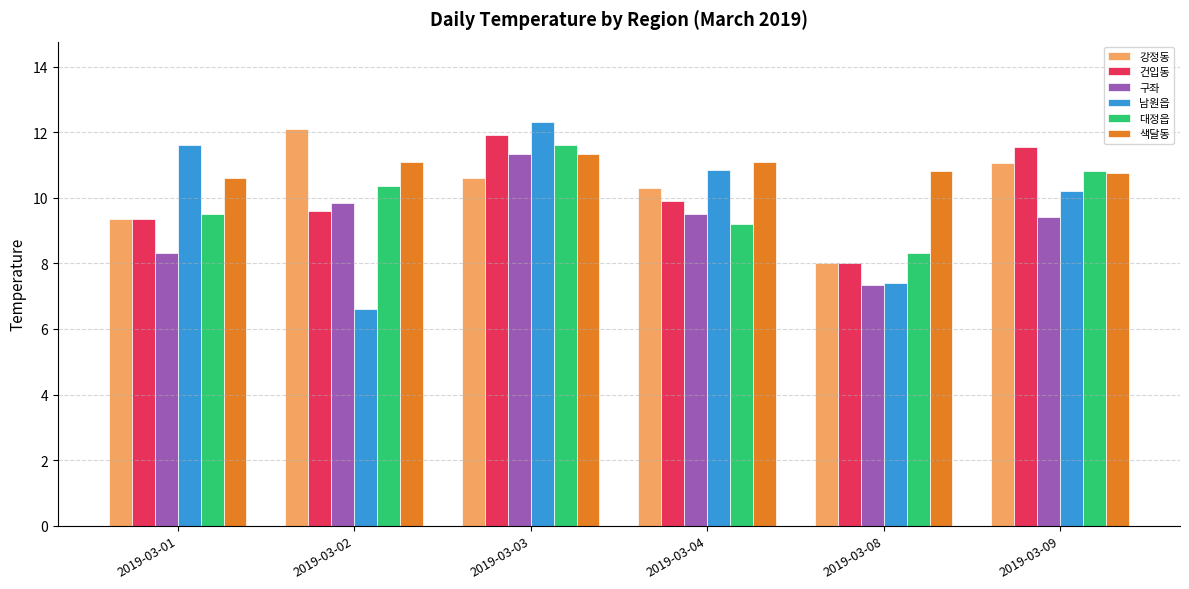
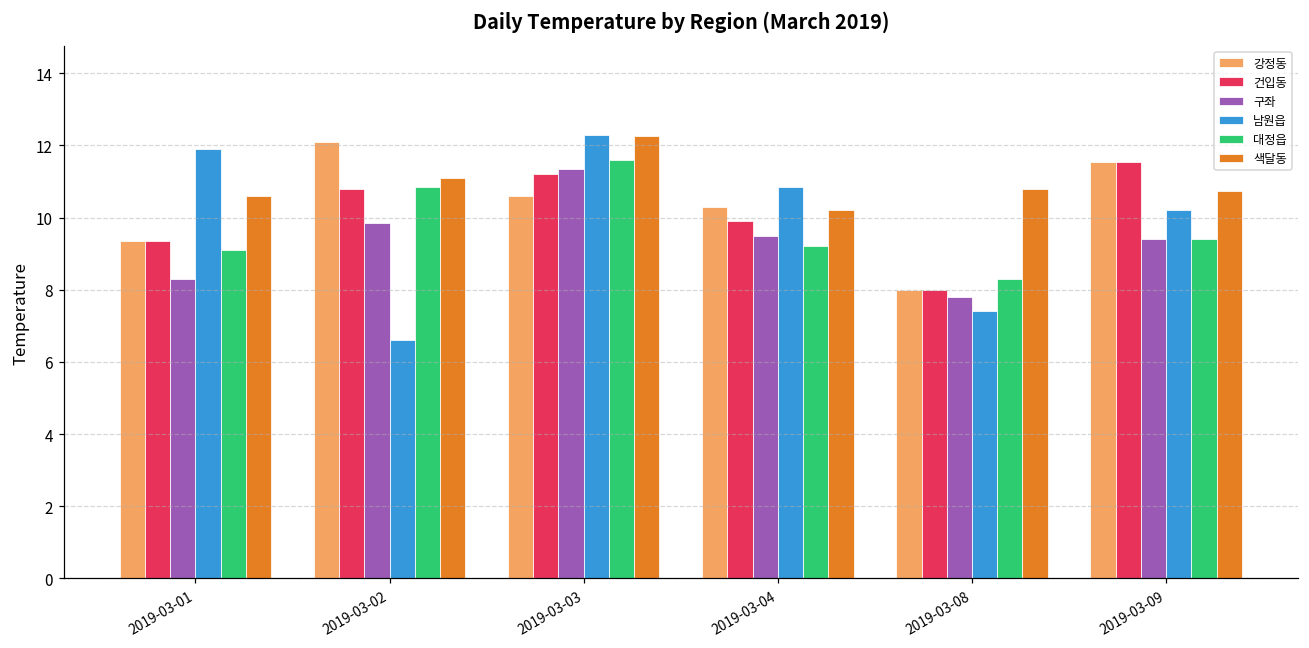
남원읍, 2019-03-01: 11.6 -> 11.9
대정읍, 2019-03-01: 9.5 -> 9.1
건입동, 2019-03-02: 9.6 -> 10.8
대정읍, 2019-03-02: 10.4 -> 10.9
건입동, 2019-03-03: 11.9 -> 11.2
색달동, 2019-03-03: 11.3 -> 12.3
색달동, 2019-03-04: 11.1 -> 10.2
구좌, 2019-03-08: 7.4 -> 7.8
강정동, 2019-03-09: 11.1 -> 11.6
대정읍, 2019-03-09: 10.8 -> 9.4
